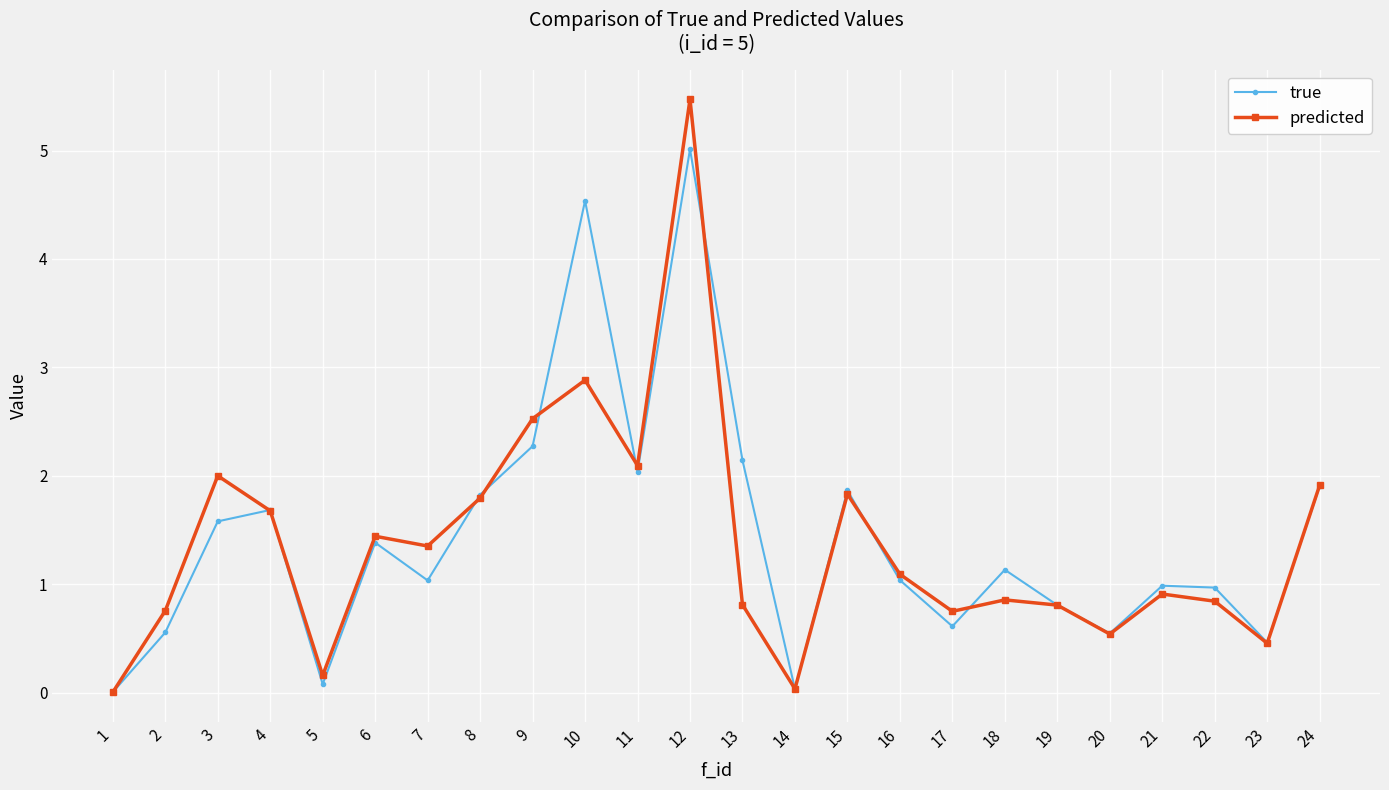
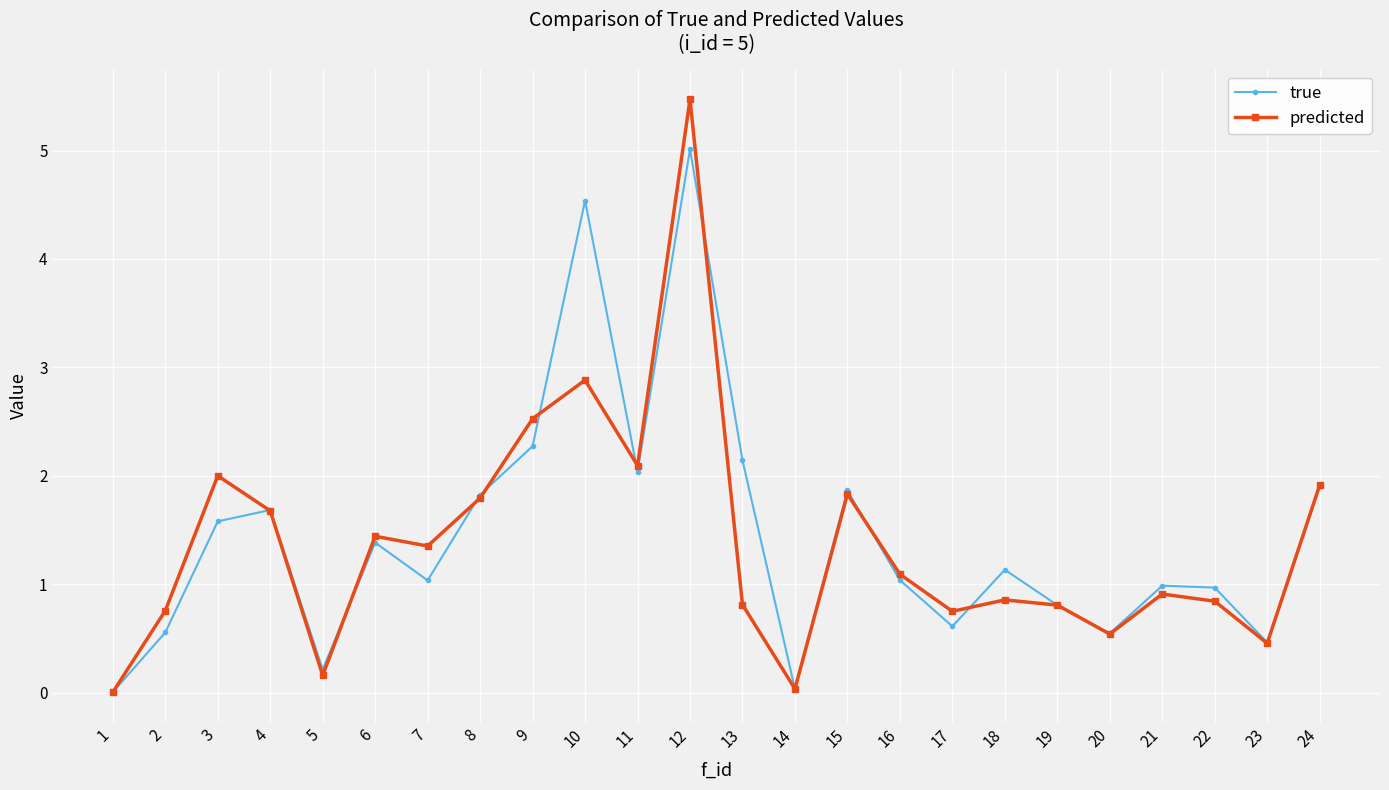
true, 5: 0.08 -> 0.21
